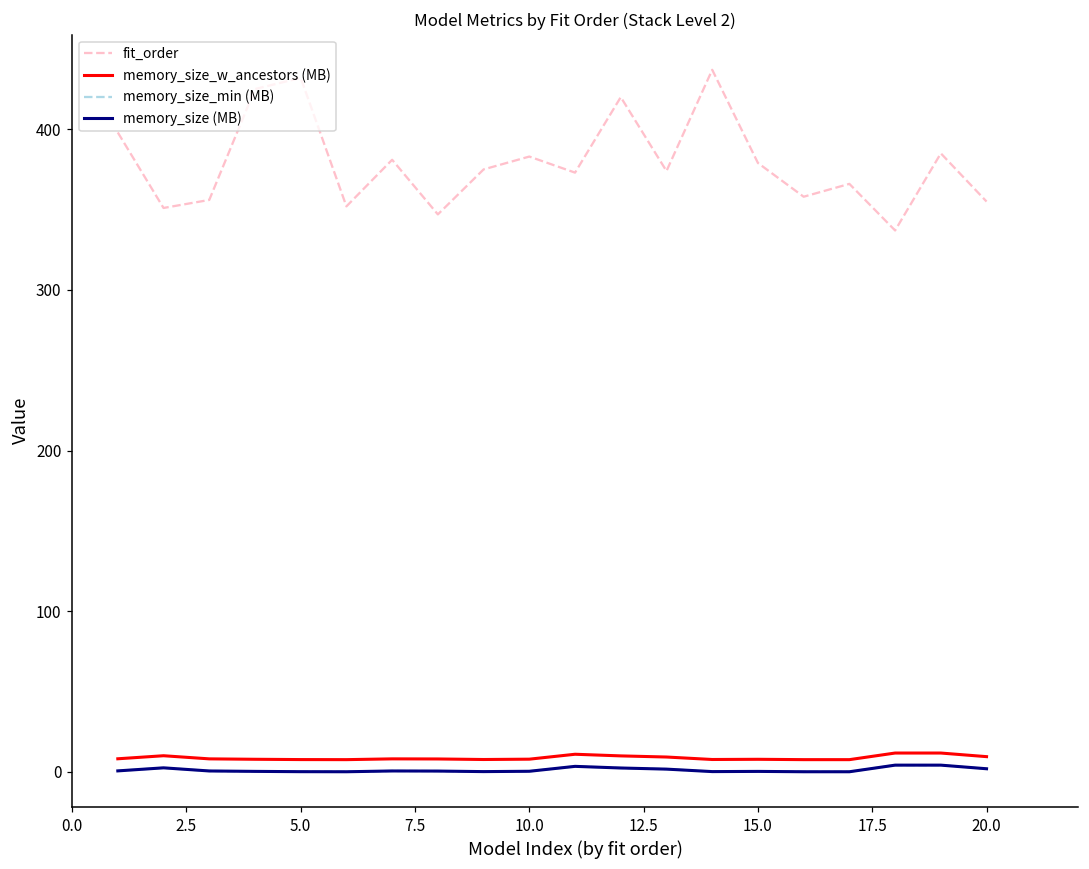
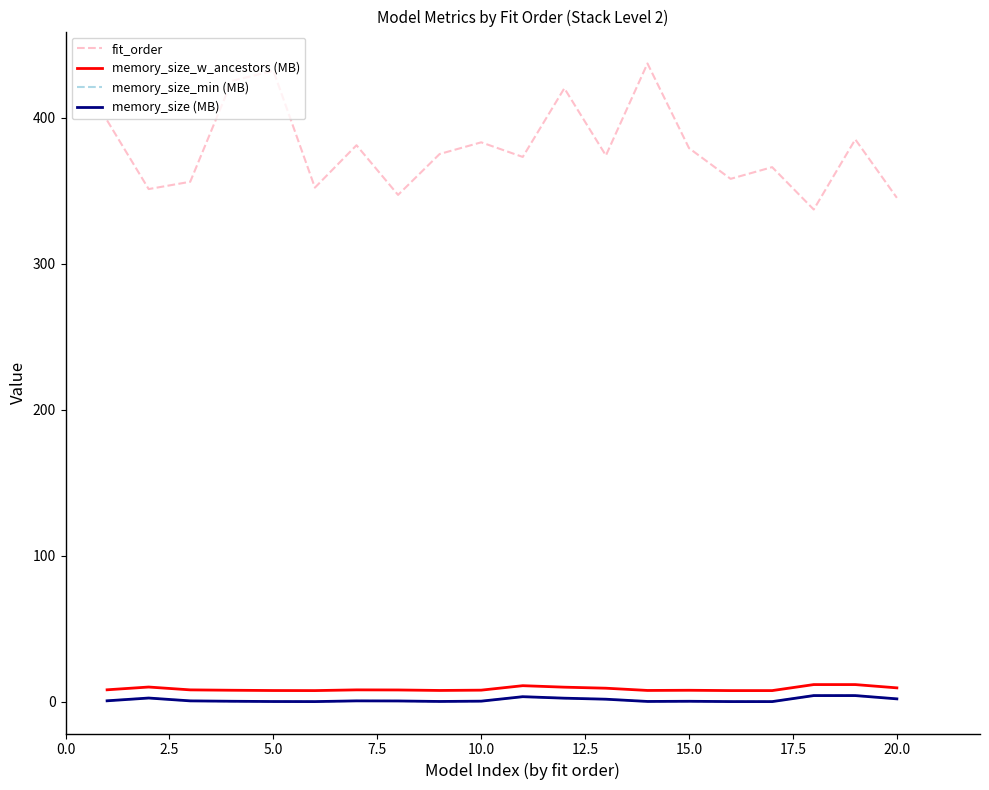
fit_order, 20.0: 355 -> 345
